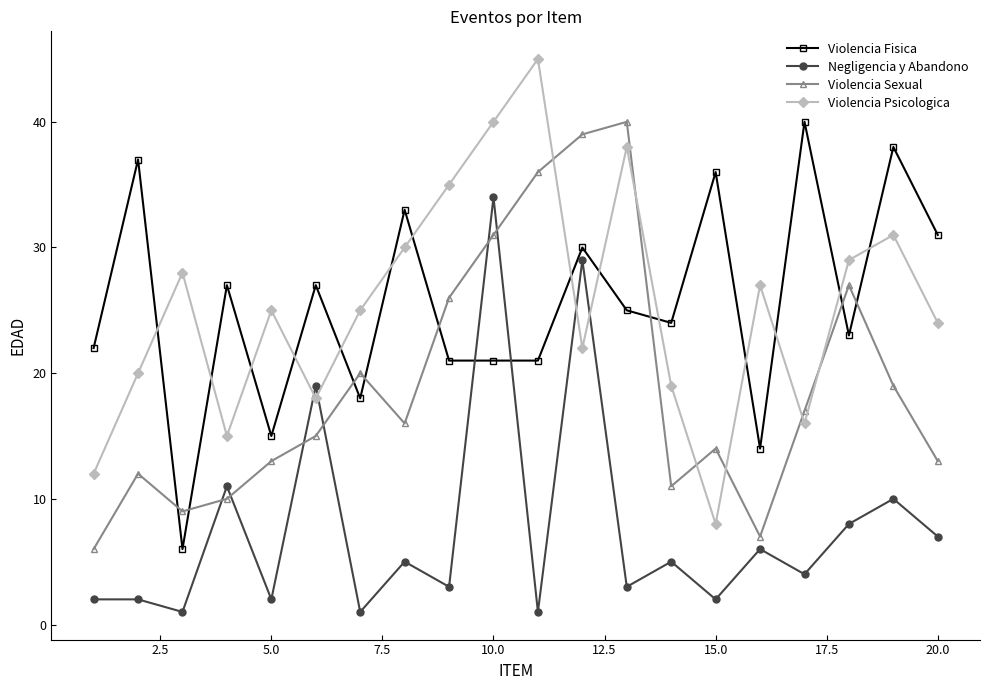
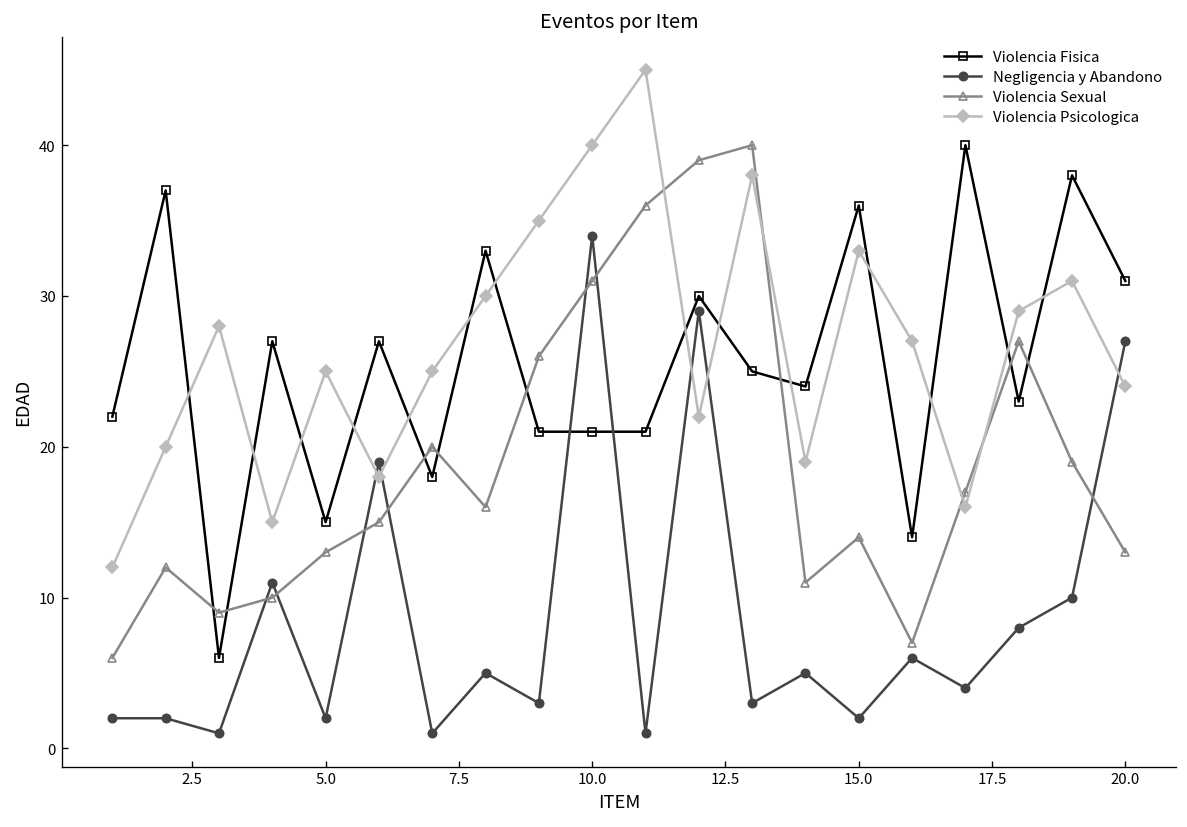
Violencia Psicologica, 15.0: 8 -> 33
Negligencia y Abandono, 20.0: 7 -> 27
